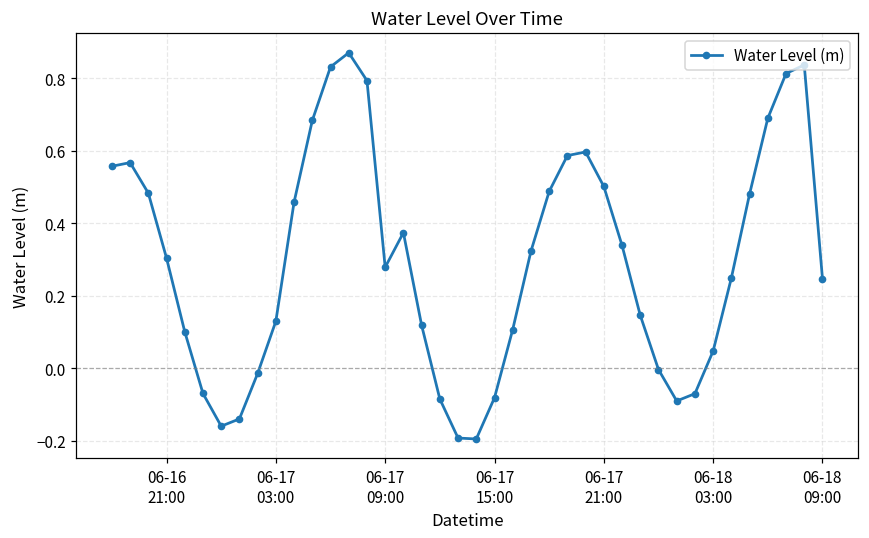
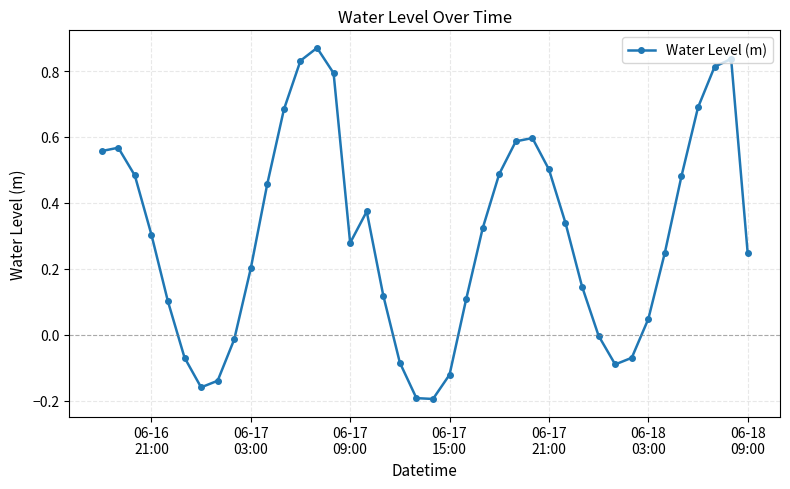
06-17 03:00: 0.13 -> 0.20
06-17 15:00: -0.08 -> -0.12
